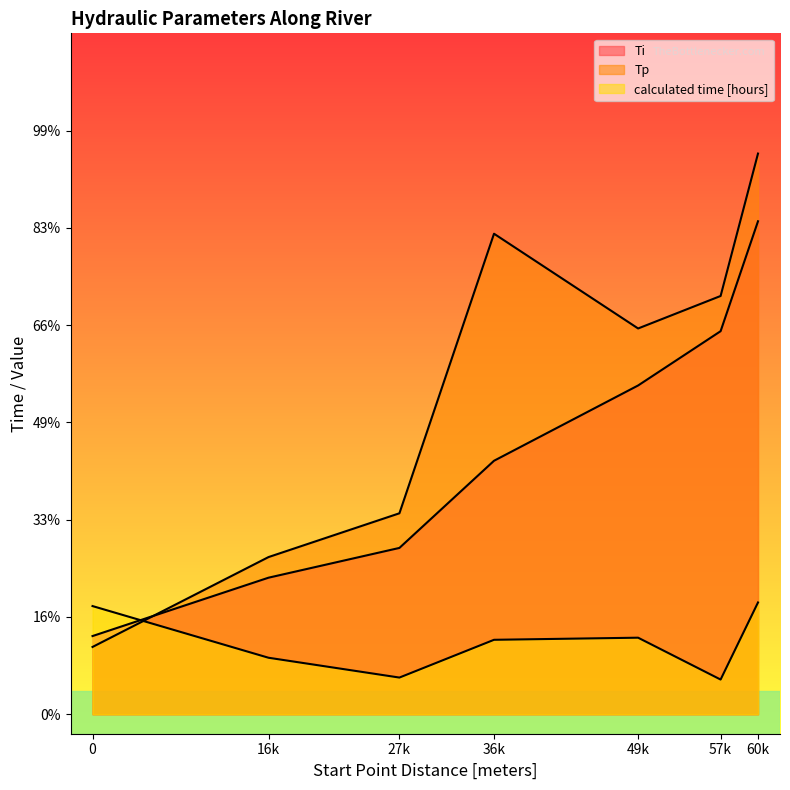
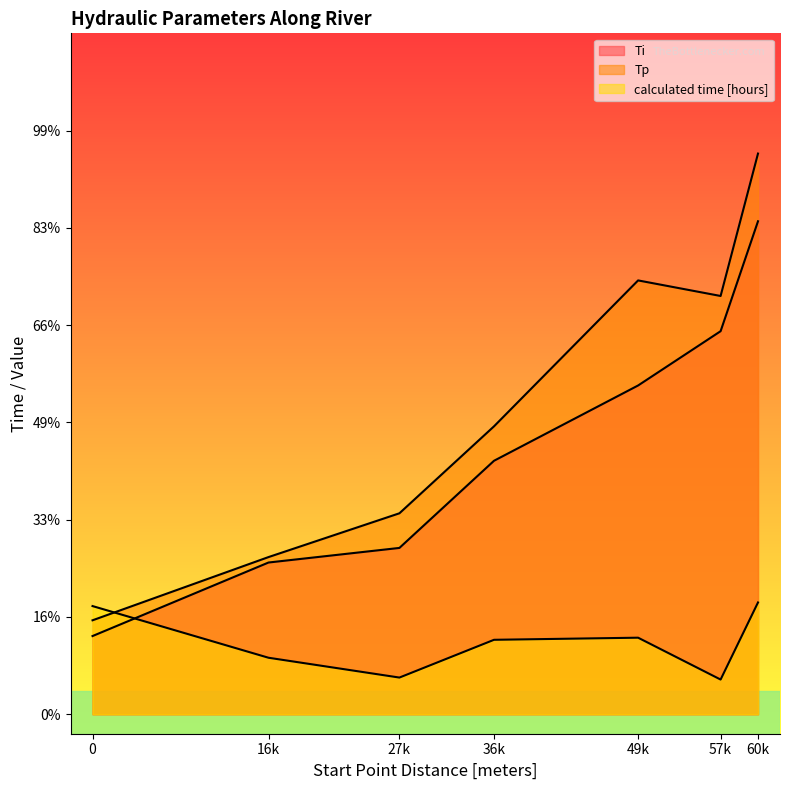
Tp, 0: 11% -> 16%
Ti, 16k: 23% -> 26%
Tp, 36k: 82% -> 49%
Tp, 49k: 65% -> 74%
